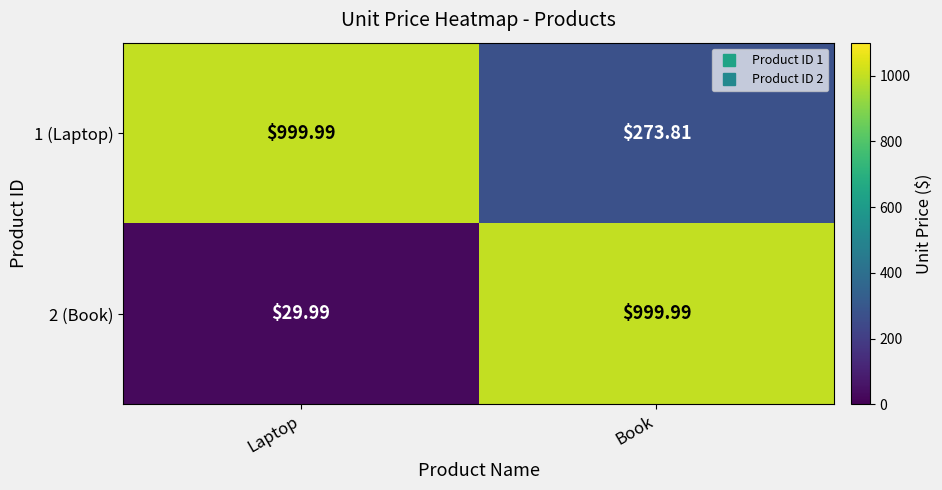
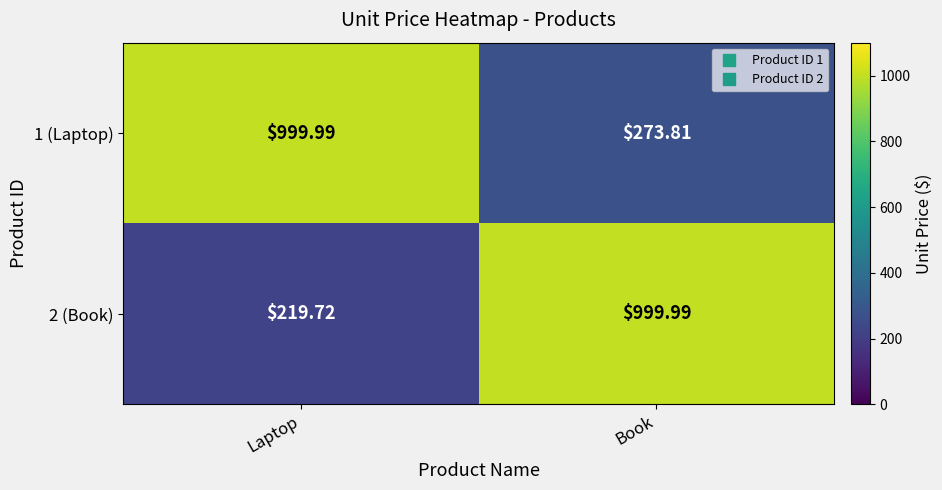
2 (Book), Laptop: $29.99 -> $219.72
